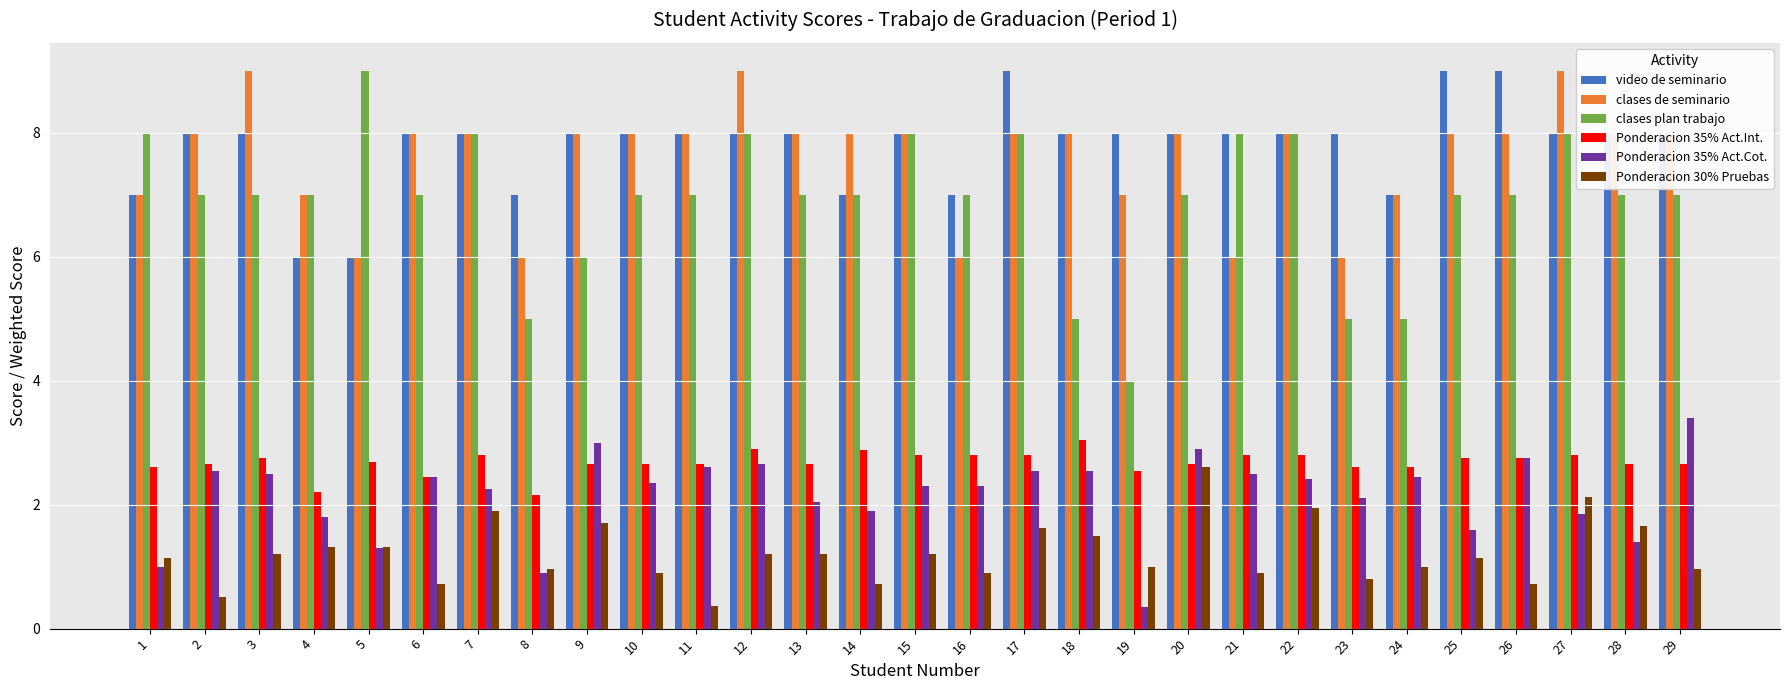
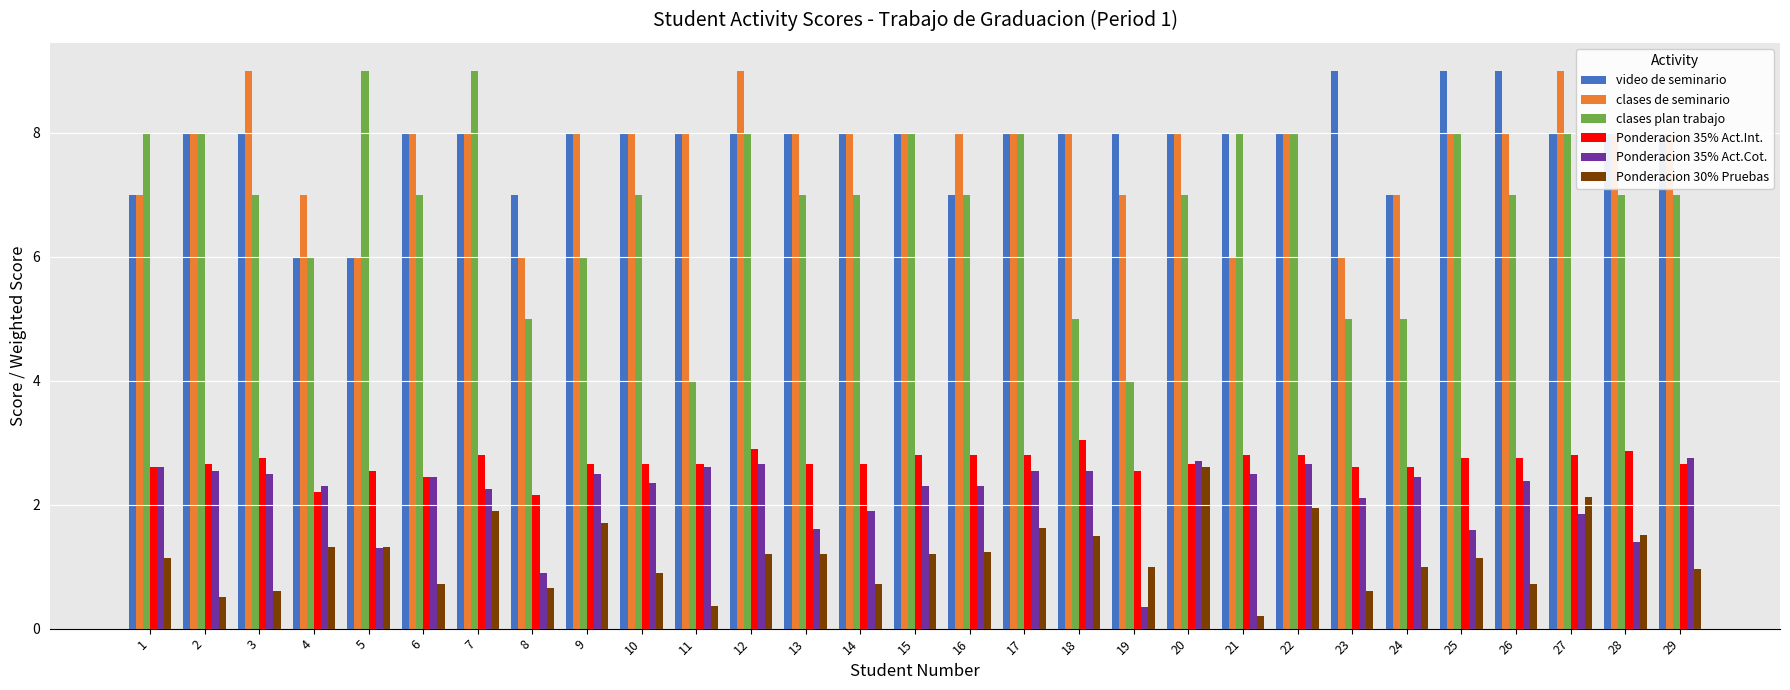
Ponderacion 35% Act.Cot., 1: 1.0 -> 2.6
clases plan trabajo, 2: 7 -> 8
Ponderacion 30% Pruebas, 3: 1.2 -> 0.6
clases plan trabajo, 4: 7 -> 6
Ponderacion 35% Act.Cot., 4: 1.8 -> 2.3
Ponderacion 35% Act.Int., 5: 2.7 -> 2.6
clases plan trabajo, 7: 8 -> 9
Ponderacion 30% Pruebas, 8: 1.0 -> 0.7
Ponderacion 35% Act.Cot., 9: 3.0 -> 2.5
clases plan trabajo, 11: 7 -> 4
Ponderacion 35% Act.Cot., 13: 2.1 -> 1.6
video de seminario, 14: 7 -> 8
Ponderacion 35% Act.Int., 14: 2.9 -> 2.7
clases de seminario, 16: 6 -> 8
Ponderacion 30% Pruebas, 16: 0.9 -> 1.2
video de seminario, 17: 9 -> 8
Ponderacion 35% Act.Cot., 20: 2.9 -> 2.7
Ponderacion 30% Pruebas, 21: 0.9 -> 0.2
Ponderacion 35% Act.Cot., 22: 2.4 -> 2.7
video de seminario, 23: 8 -> 9
Ponderacion 30% Pruebas, 23: 0.8 -> 0.6
clases plan trabajo, 25: 7 -> 8
Ponderacion 35% Act.Cot., 26: 2.8 -> 2.4
Ponderacion 35% Act.Int., 28: 2.7 -> 2.9
Ponderacion 30% Pruebas, 28: 1.7 -> 1.5
Ponderacion 35% Act.Cot., 29: 3.4 -> 2.8
